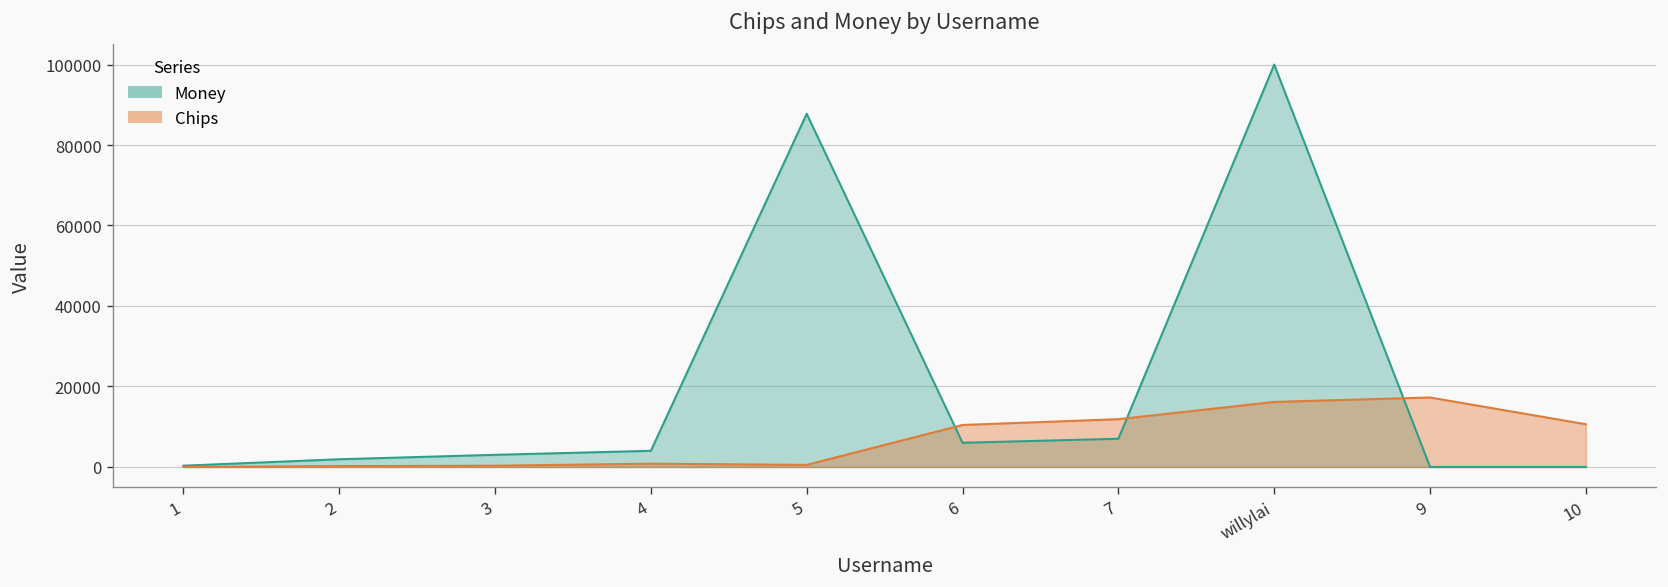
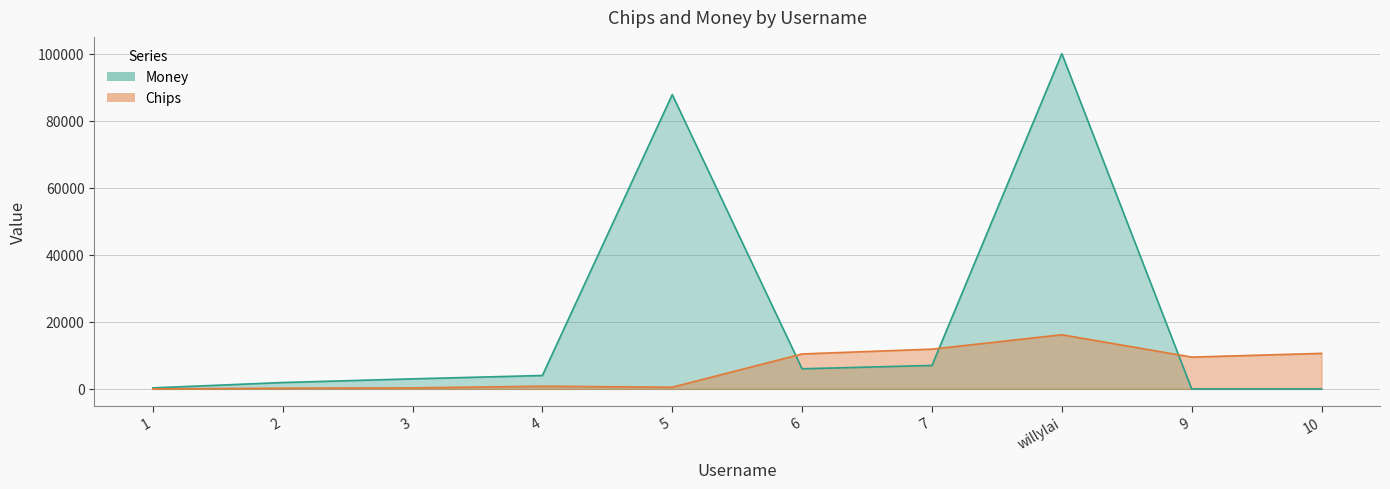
Chips, 9: 17000 -> 9000
